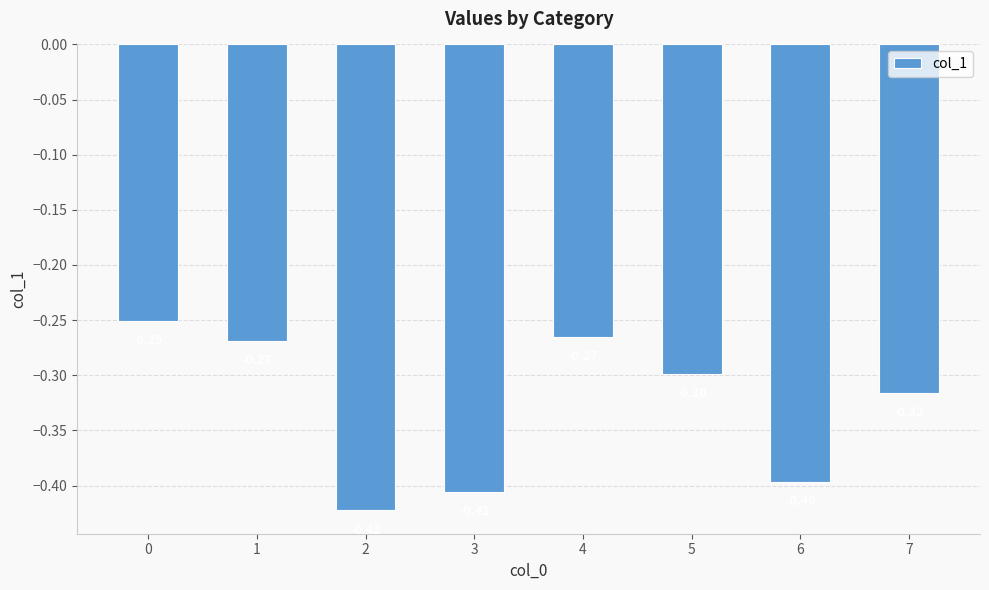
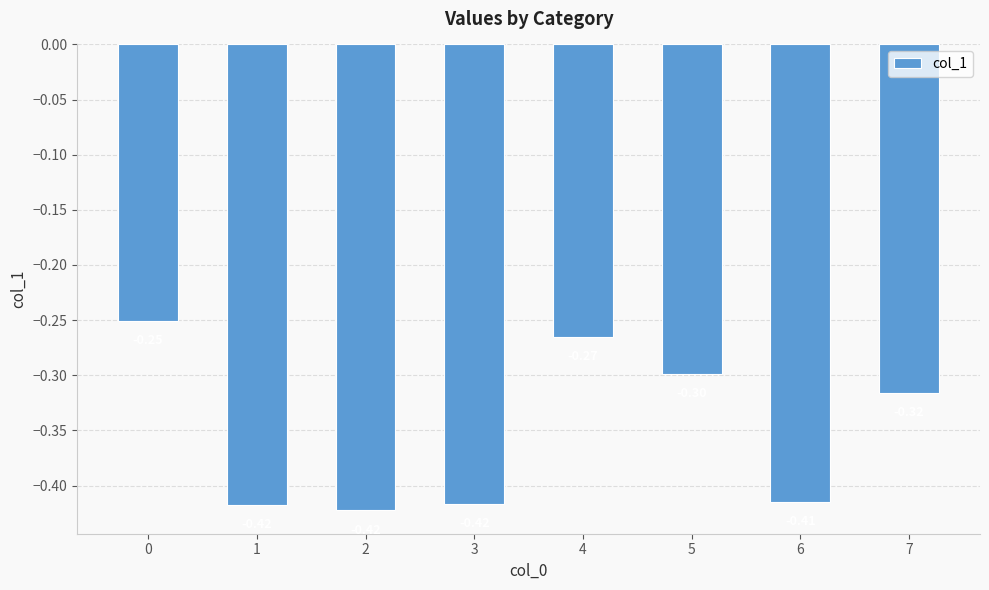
1: -0.269 -> -0.417
3: -0.406 -> -0.416
6: -0.397 -> -0.415
